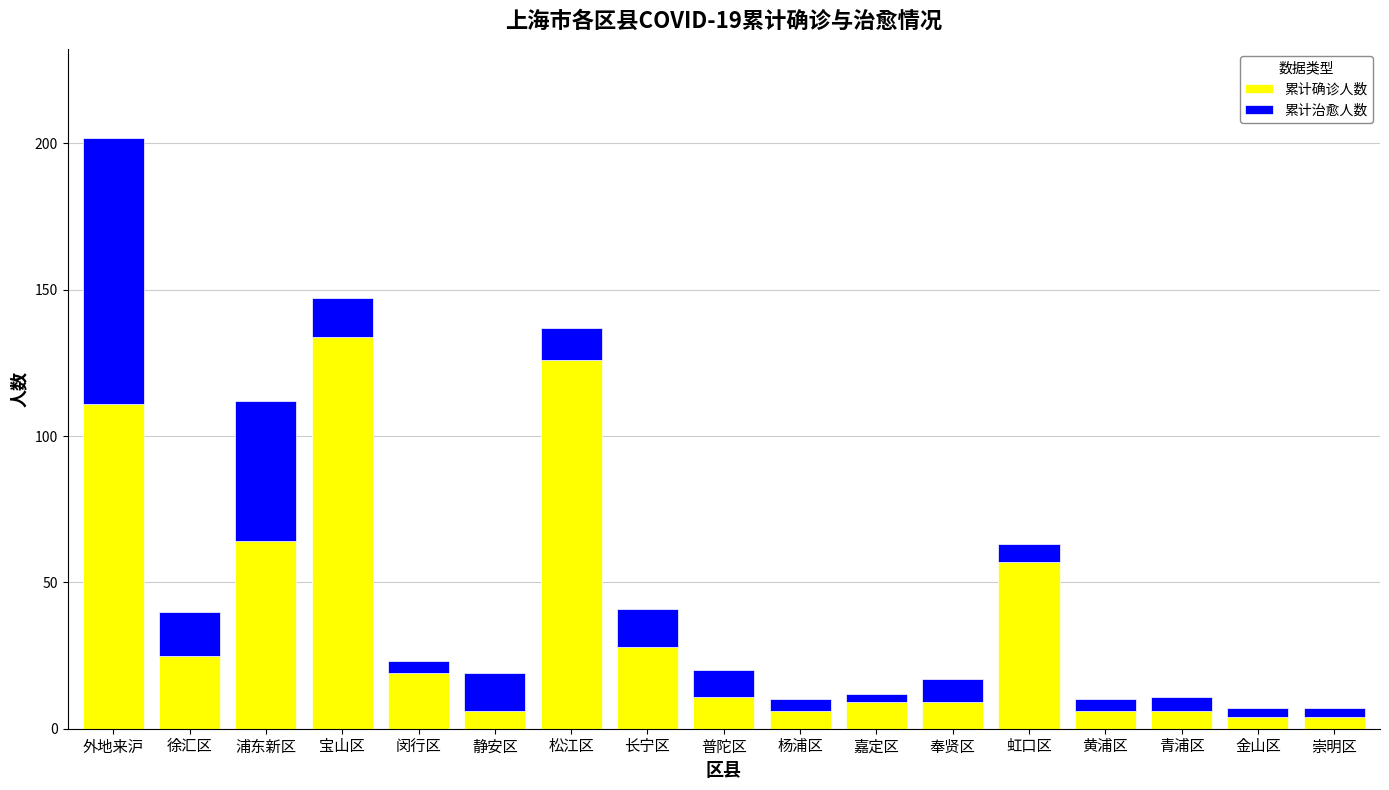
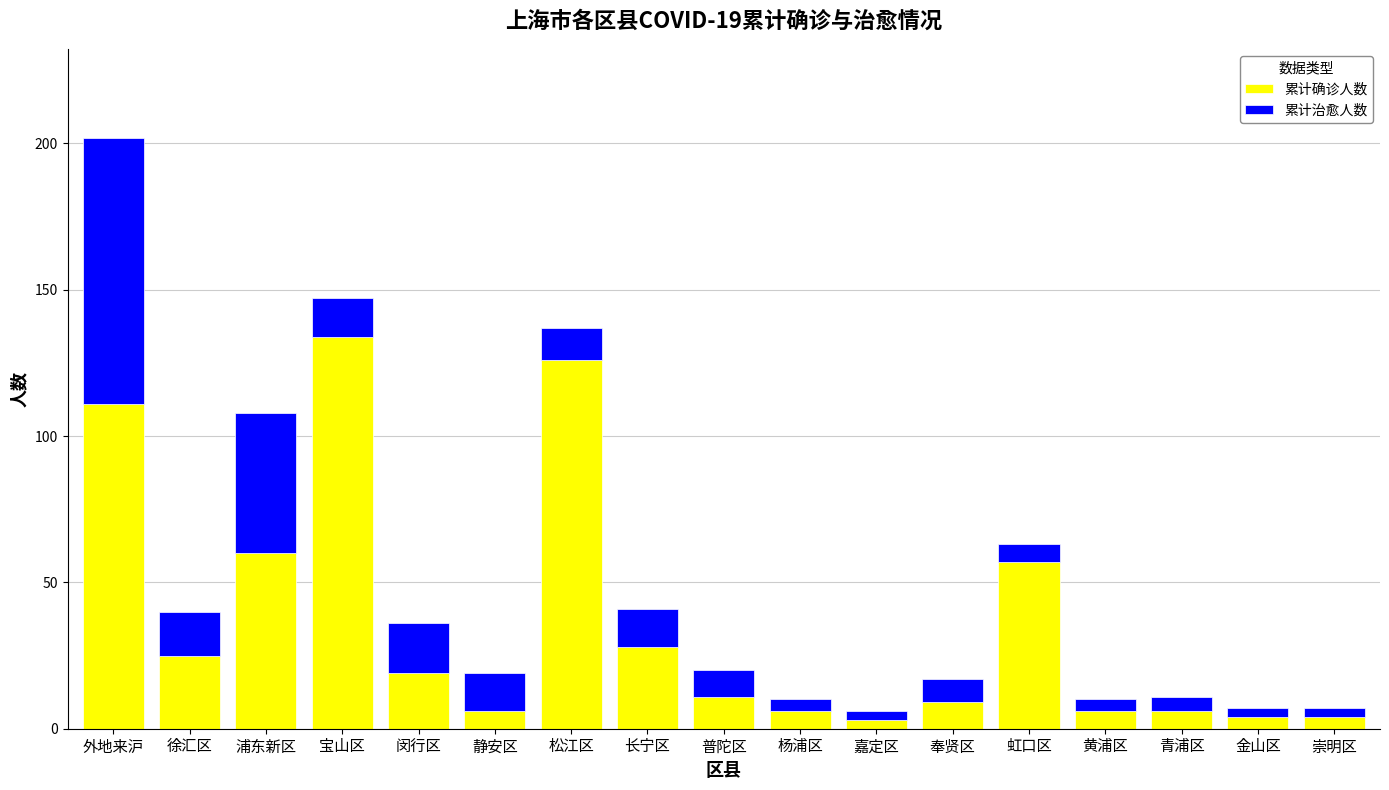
累计确诊人数, 浦东新区: 64 -> 60
累计治愈人数, 闵行区: 4 -> 17
累计确诊人数, 嘉定区: 9 -> 3
